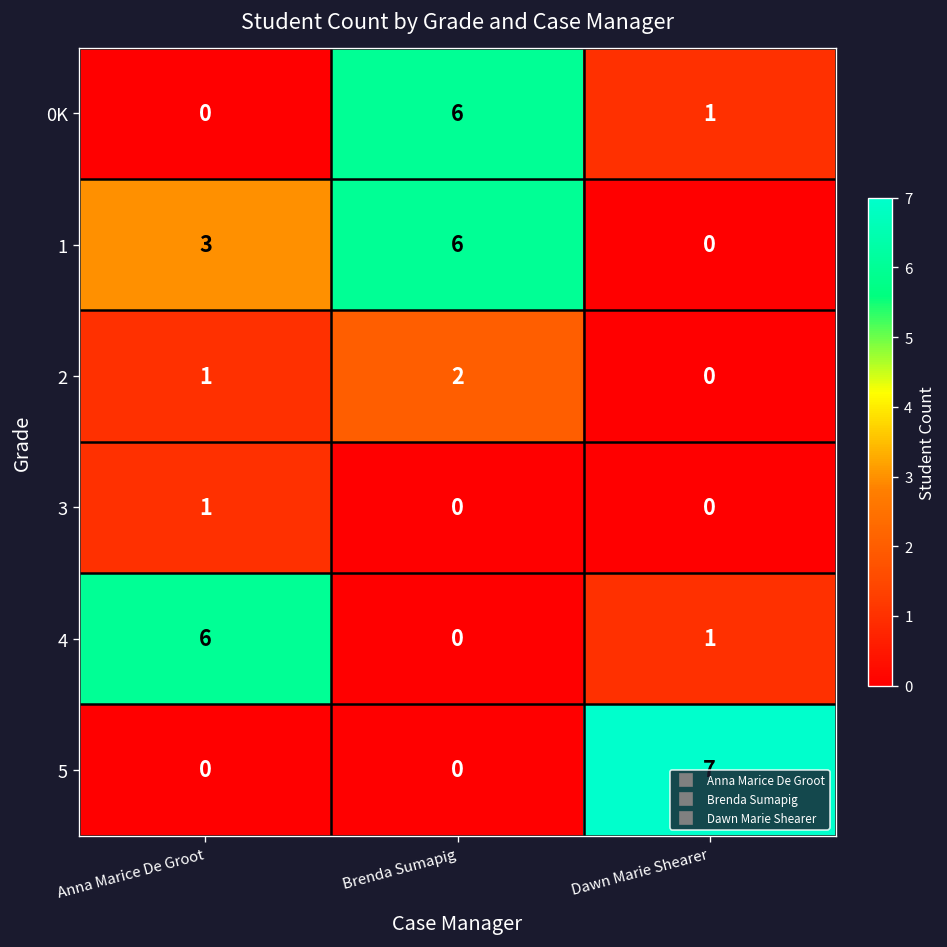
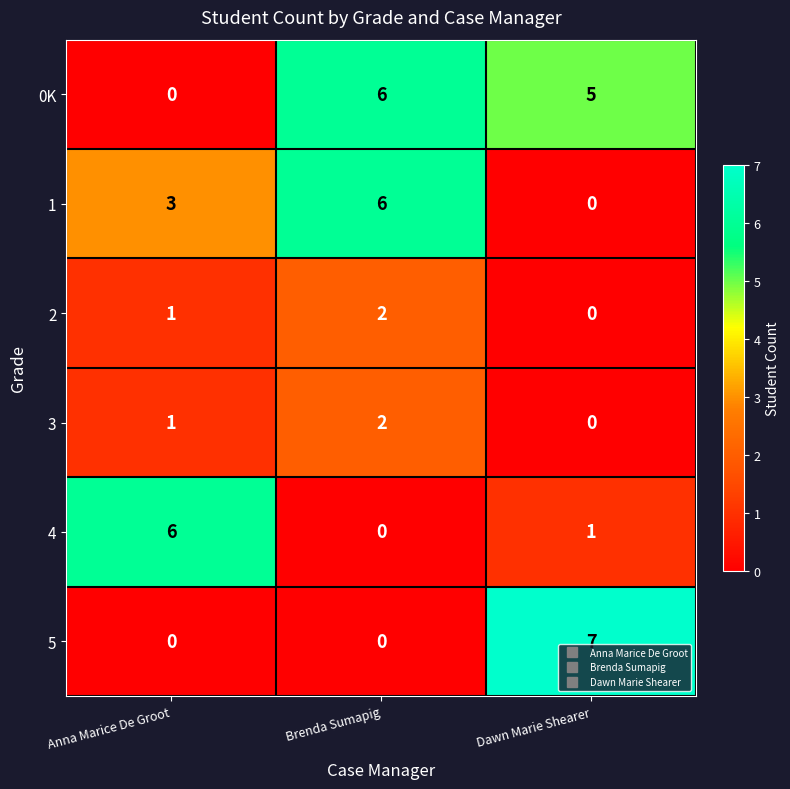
0K, Dawn Marie Shearer: 1 -> 5
3, Brenda Sumapig: 0 -> 2
